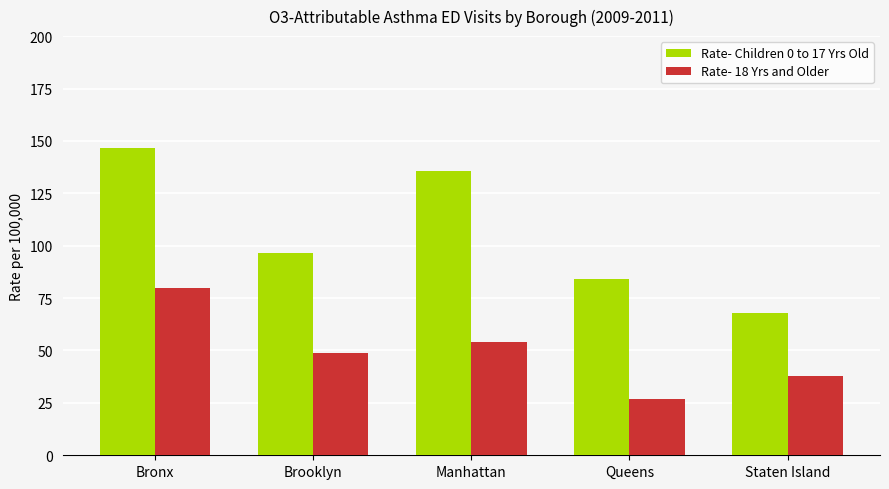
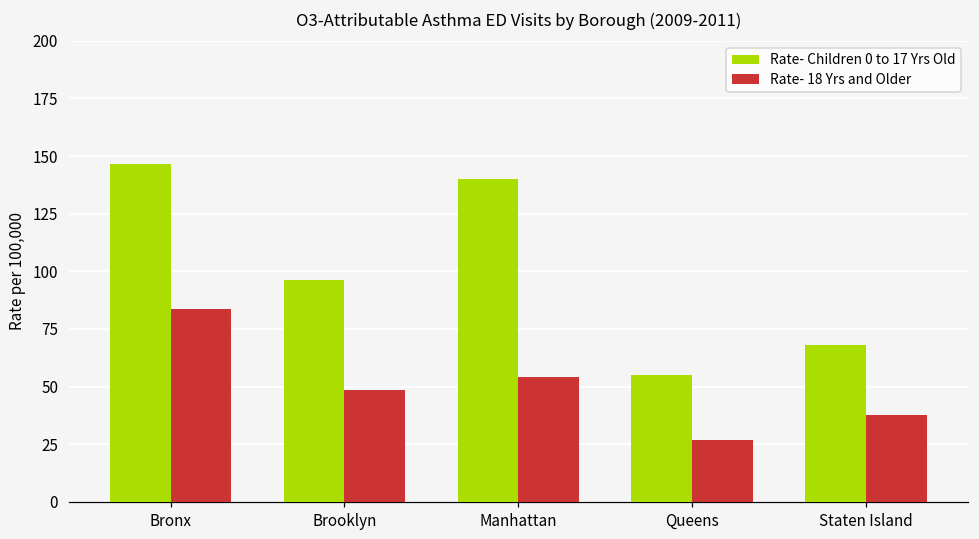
Rate- 18 Yrs and Older, Bronx: 80 -> 84
Rate- Children 0 to 17 Yrs Old, Manhattan: 136 -> 140
Rate- Children 0 to 17 Yrs Old, Queens: 84 -> 55
